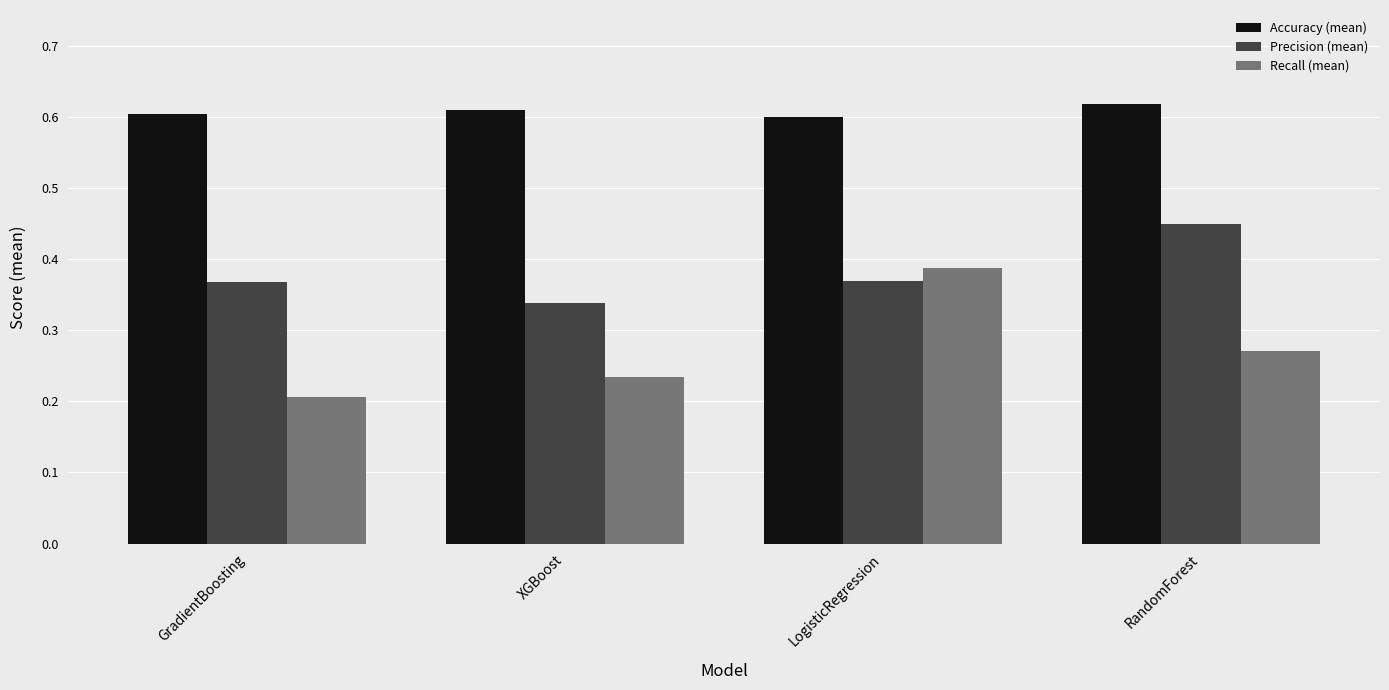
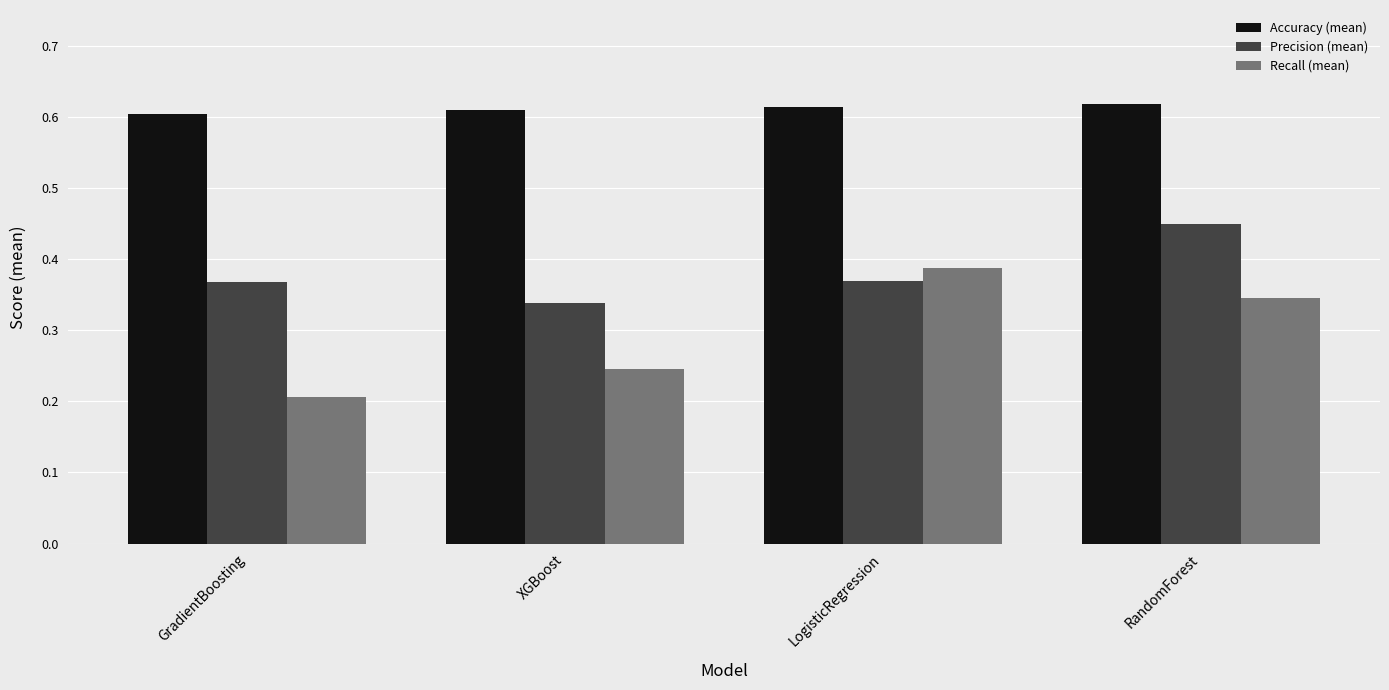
Recall (mean), XGBoost: 0.23 -> 0.25
Accuracy (mean), LogisticRegression: 0.60 -> 0.61
Recall (mean), RandomForest: 0.27 -> 0.35
